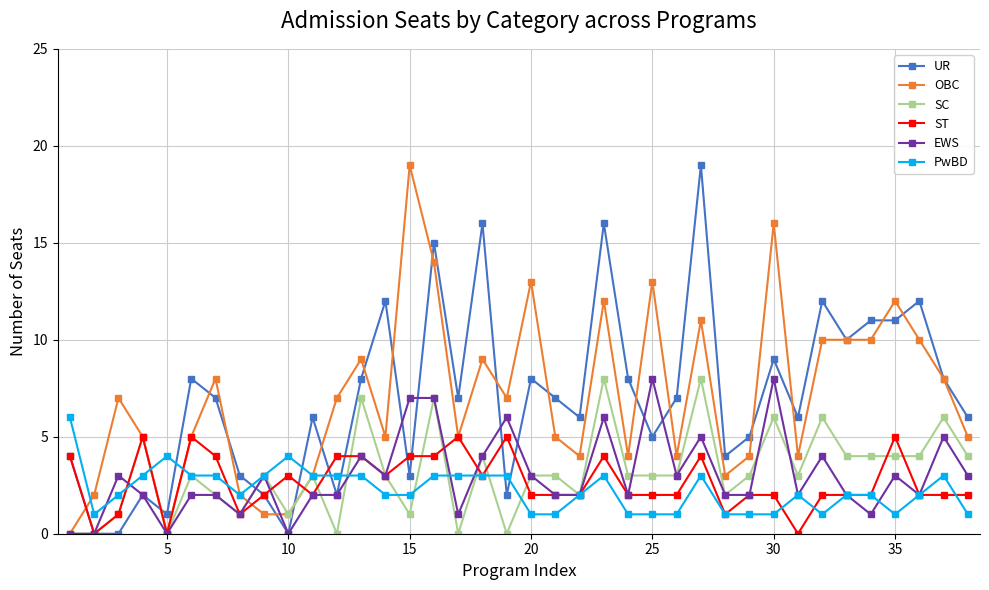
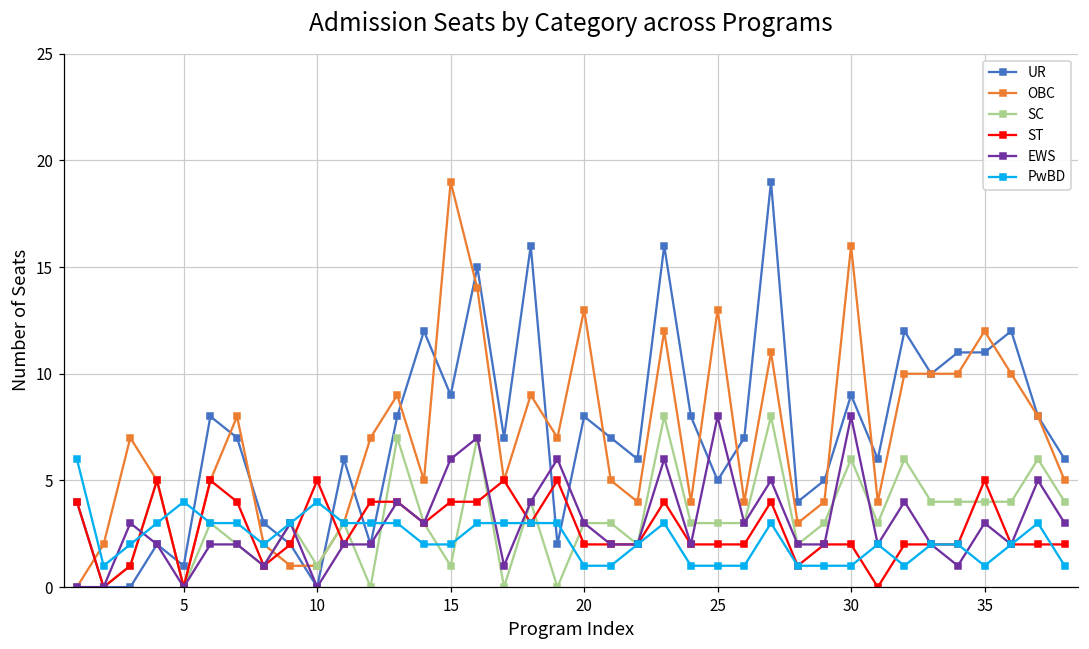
ST, 10: 3 -> 5
UR, 15: 3 -> 9
EWS, 15: 7 -> 6
